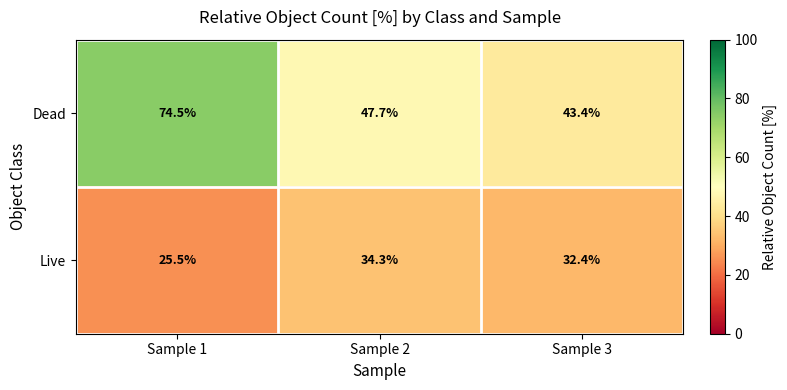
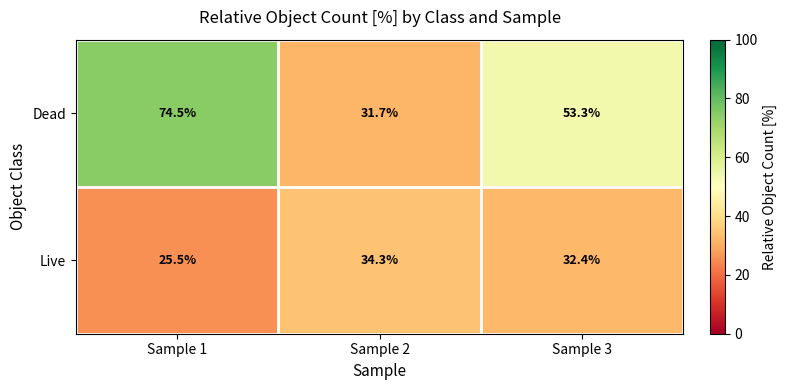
Dead, Sample 2: 47.7% -> 31.7%
Dead, Sample 3: 43.4% -> 53.3%
